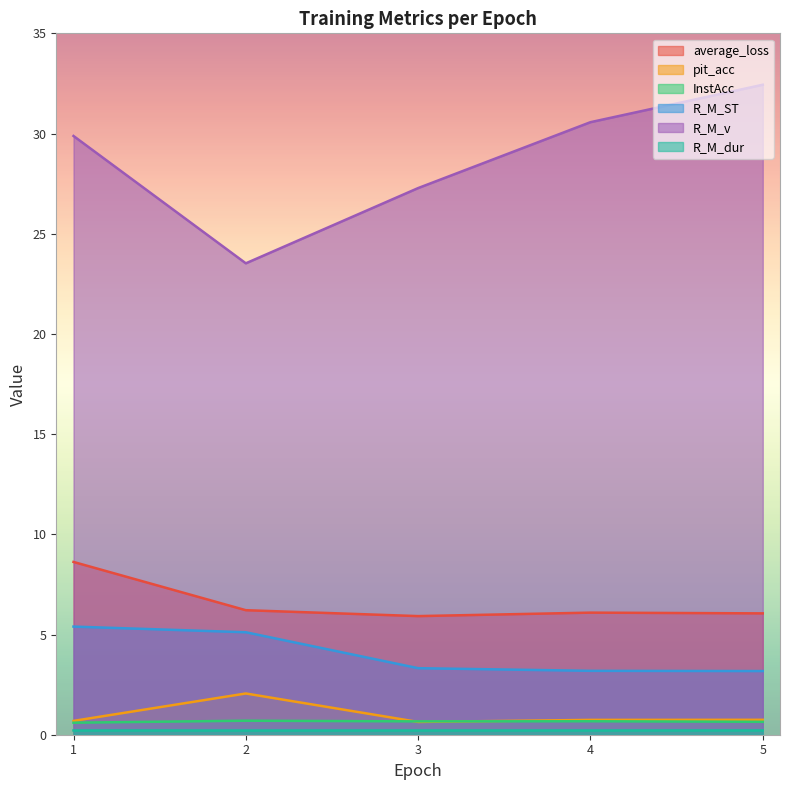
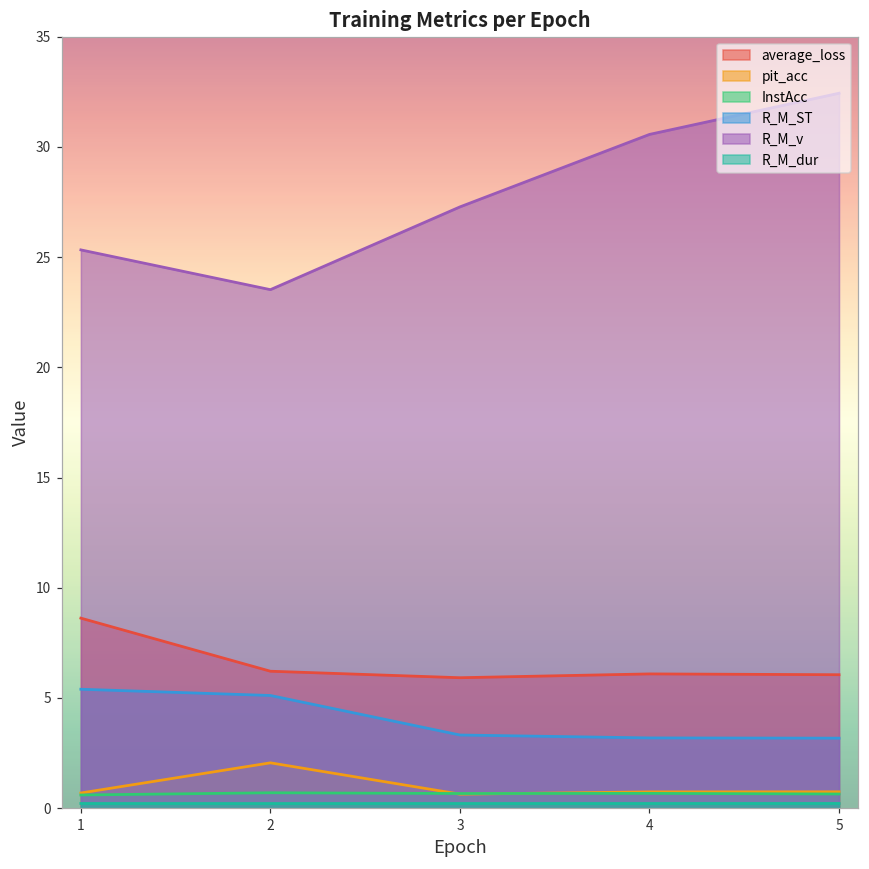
R_M_v, 1: 29.9 -> 25.3
